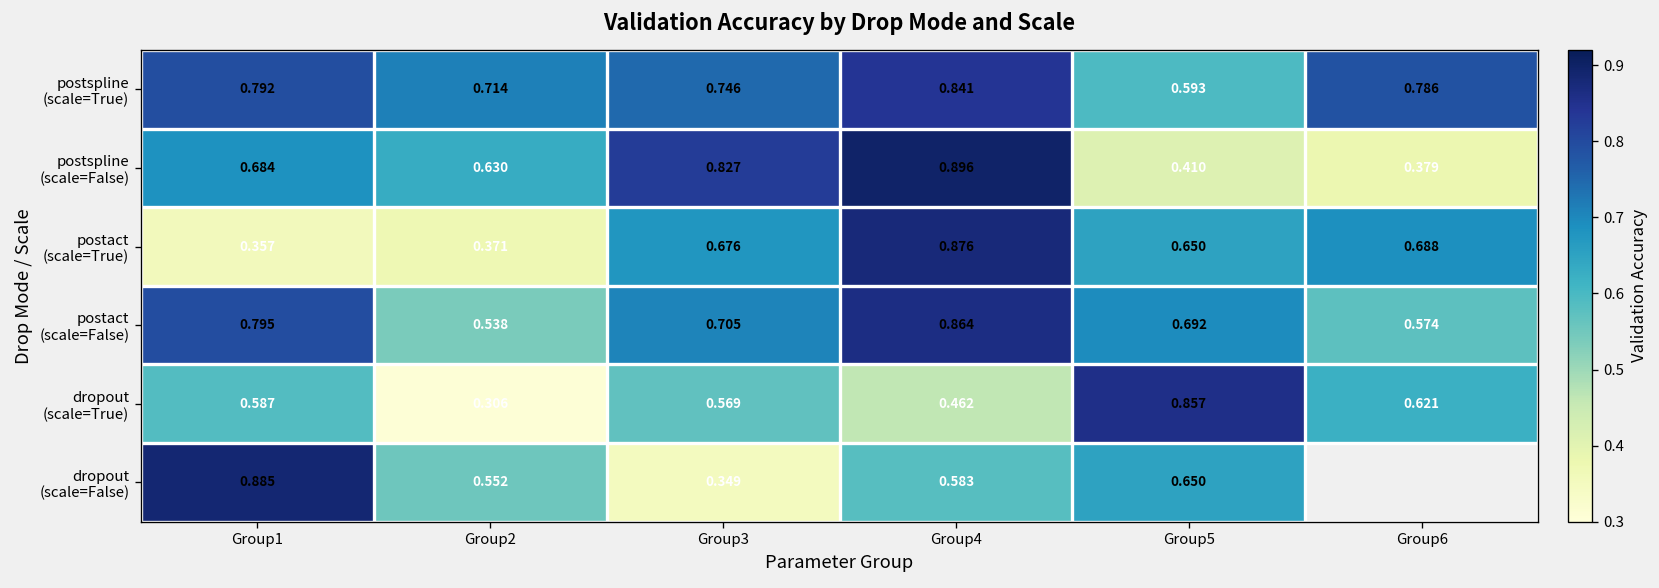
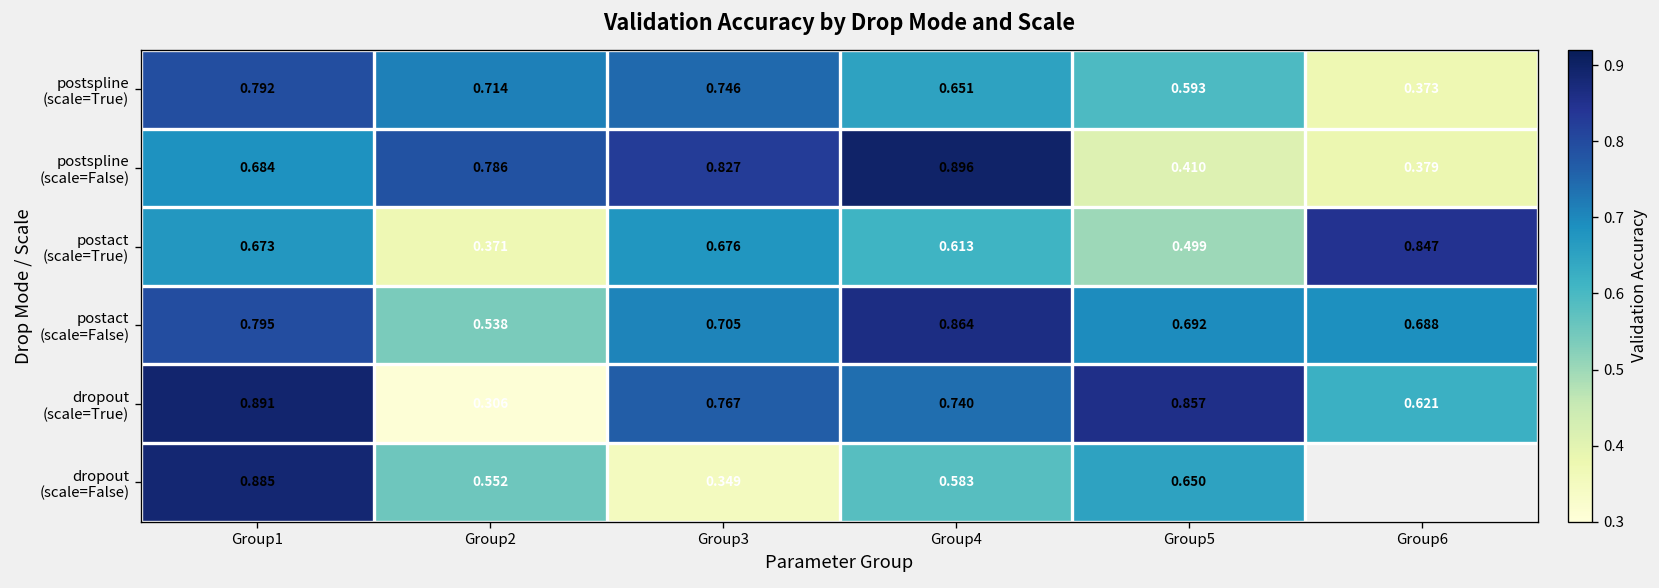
postspline (scale=True), Group4: 0.841 -> 0.651
postspline (scale=True), Group6: 0.786 -> 0.373
postspline (scale=False), Group2: 0.630 -> 0.786
postact (scale=True), Group1: 0.357 -> 0.673
postact (scale=True), Group4: 0.876 -> 0.613
postact (scale=True), Group5: 0.650 -> 0.499
postact (scale=True), Group6: 0.688 -> 0.847
postact (scale=False), Group6: 0.574 -> 0.688
dropout (scale=True), Group1: 0.587 -> 0.891
dropout (scale=True), Group3: 0.569 -> 0.767
dropout (scale=True), Group4: 0.462 -> 0.740
